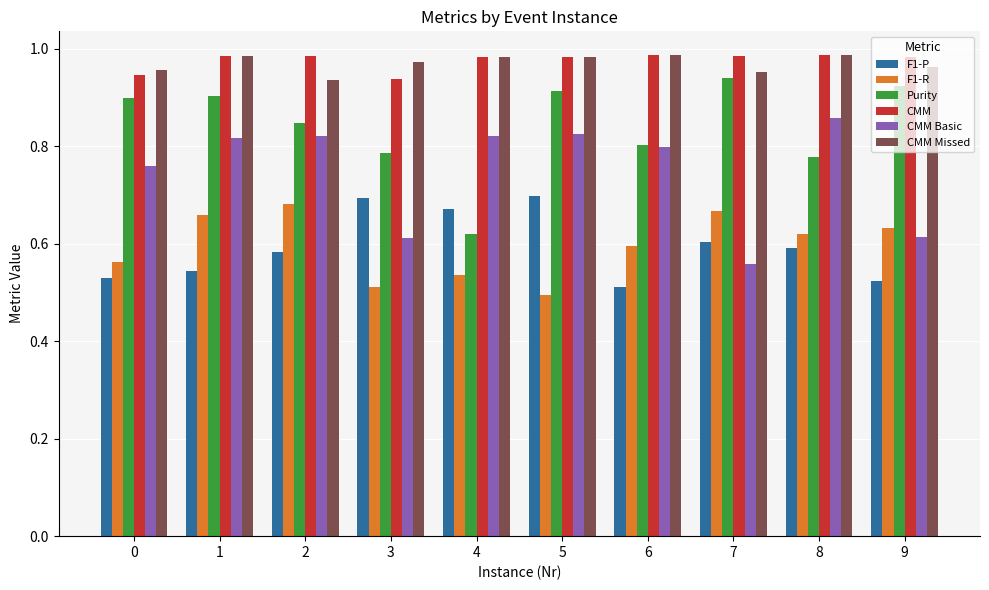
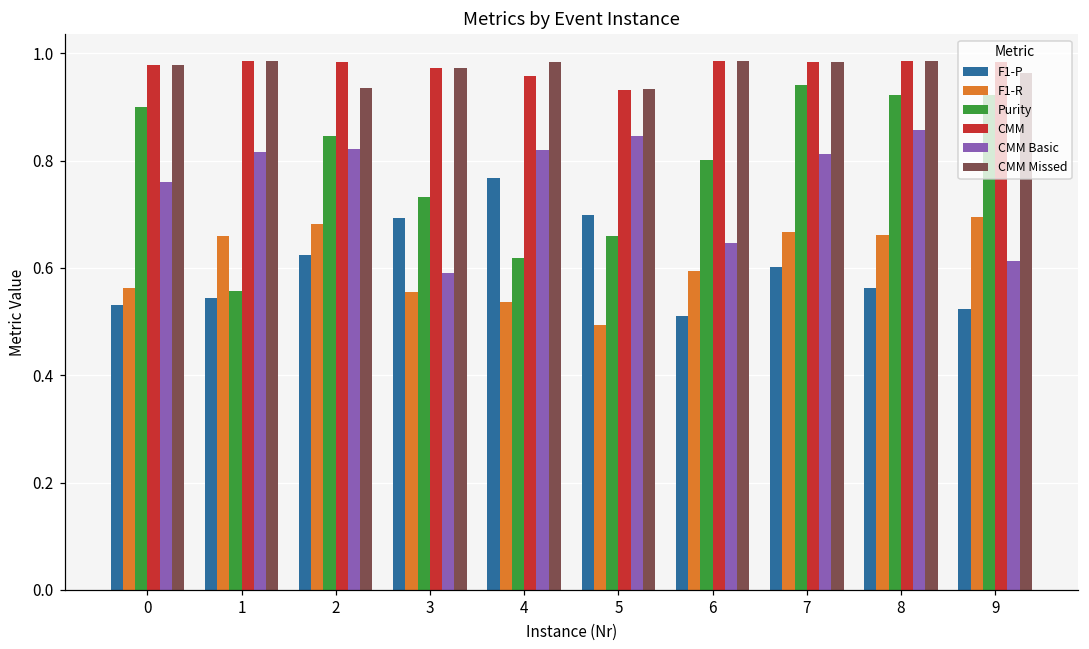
CMM, 0: 0.95 -> 0.98
CMM Missed, 0: 0.96 -> 0.98
Purity, 1: 0.90 -> 0.56
F1-P, 2: 0.58 -> 0.62
F1-R, 3: 0.51 -> 0.56
Purity, 3: 0.79 -> 0.73
CMM, 3: 0.94 -> 0.97
CMM Basic, 3: 0.61 -> 0.59
F1-P, 4: 0.67 -> 0.77
CMM, 4: 0.98 -> 0.96
Purity, 5: 0.91 -> 0.66
CMM, 5: 0.98 -> 0.93
CMM Basic, 5: 0.82 -> 0.85
CMM Missed, 5: 0.98 -> 0.93
CMM Basic, 6: 0.80 -> 0.65
CMM Basic, 7: 0.56 -> 0.81
CMM Missed, 7: 0.95 -> 0.98
F1-P, 8: 0.59 -> 0.56
F1-R, 8: 0.62 -> 0.66
Purity, 8: 0.78 -> 0.92
F1-R, 9: 0.63 -> 0.69
